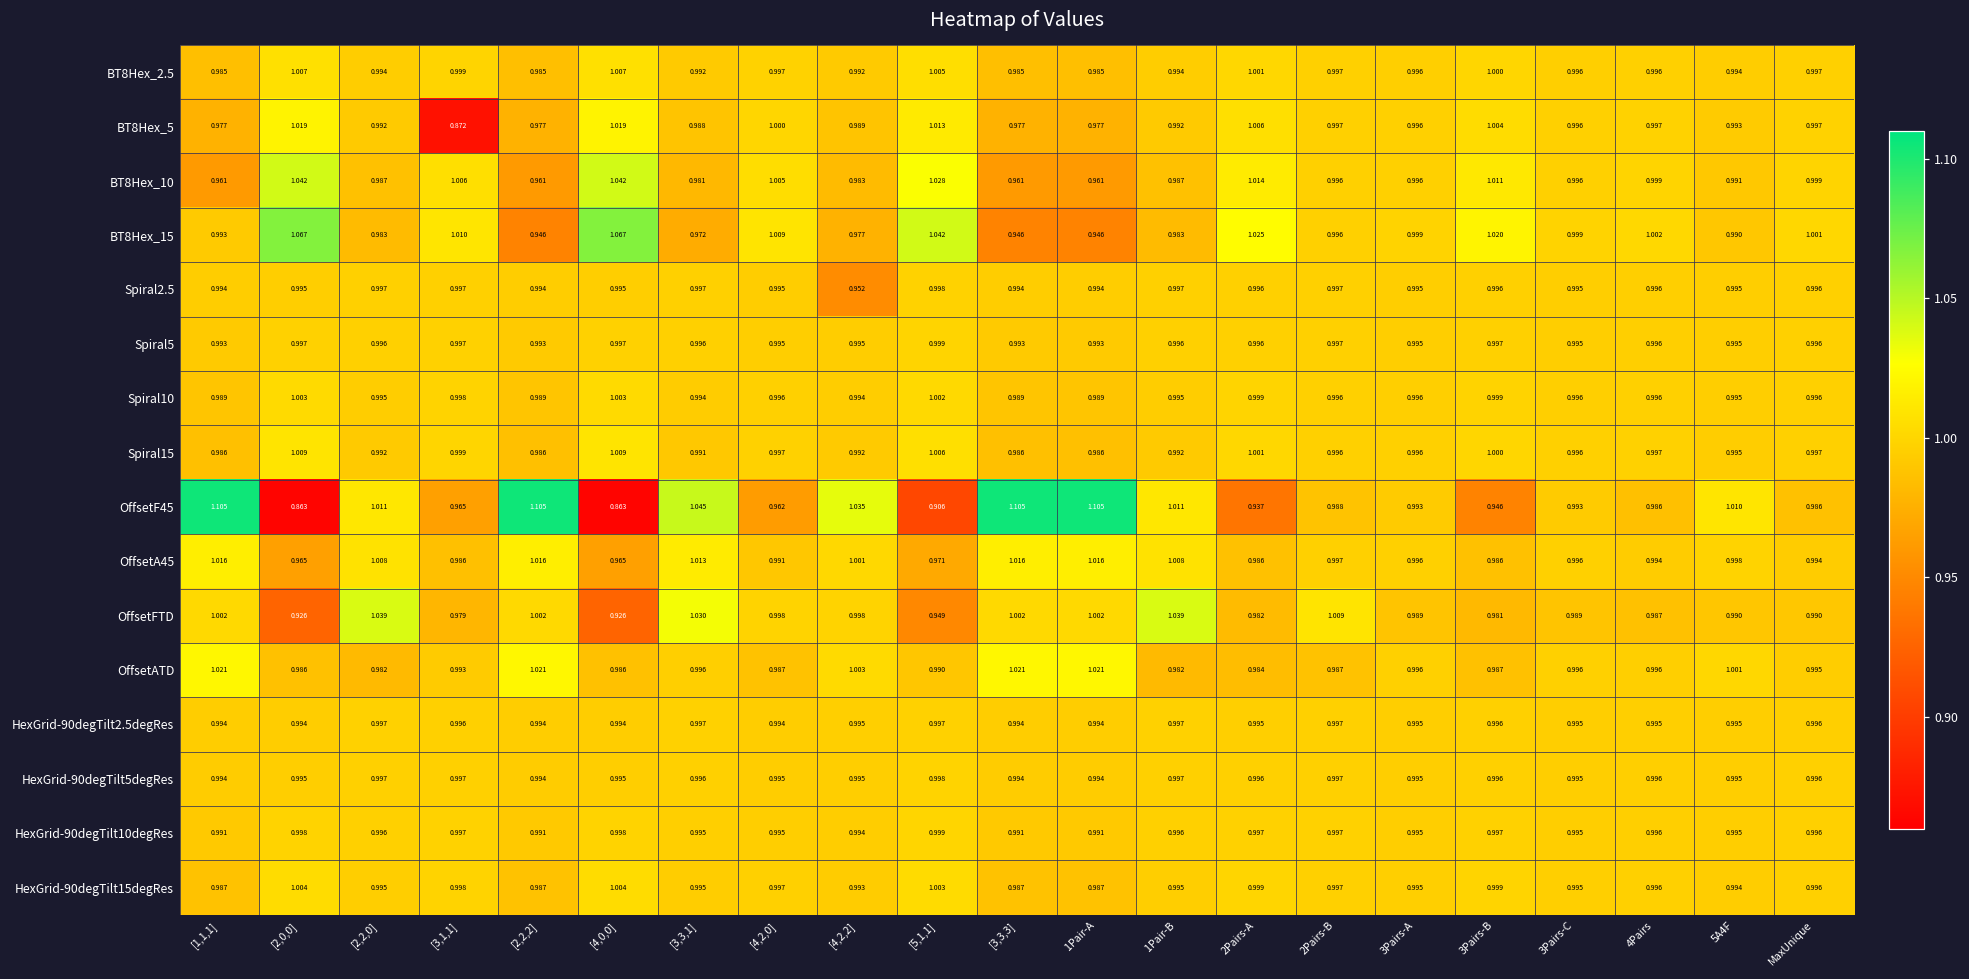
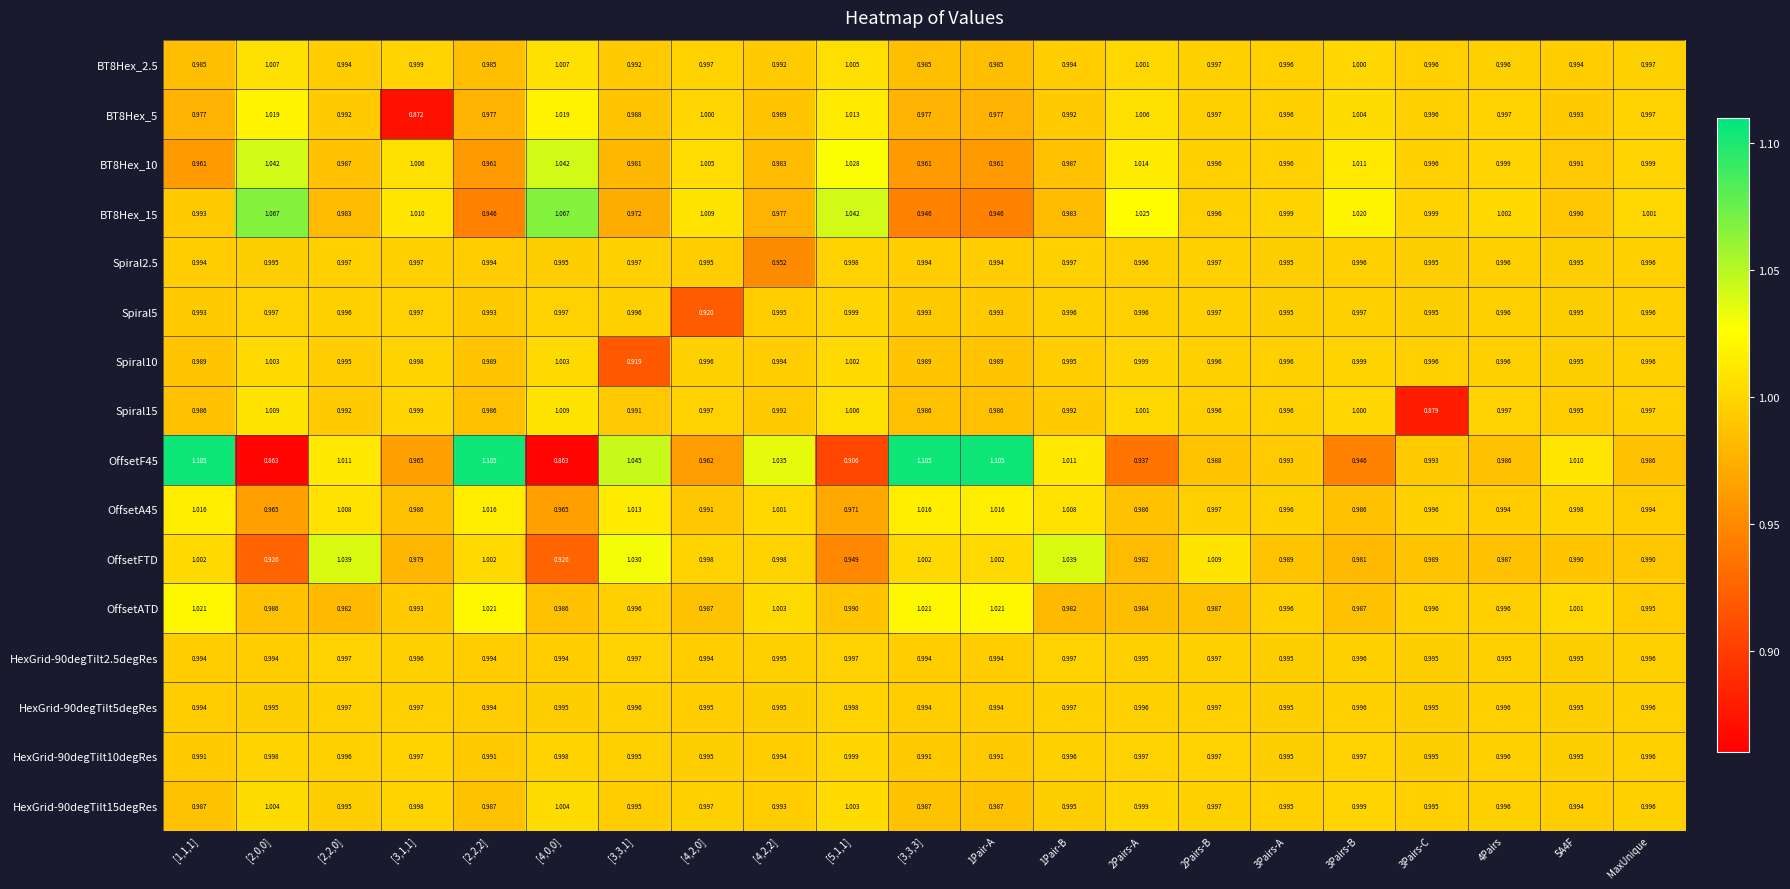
Spiral5, [4,2,0]: 0.995 -> 0.920
Spiral10, [3,3,1]: 0.994 -> 0.919
Spiral15, 3Pairs-C: 0.996 -> 0.879
